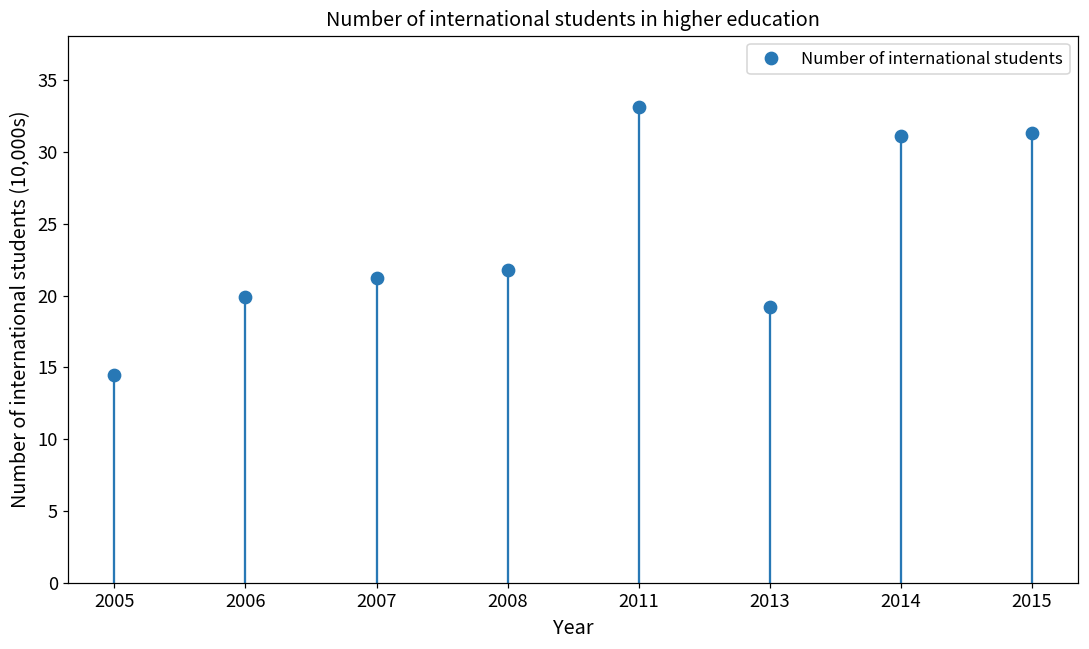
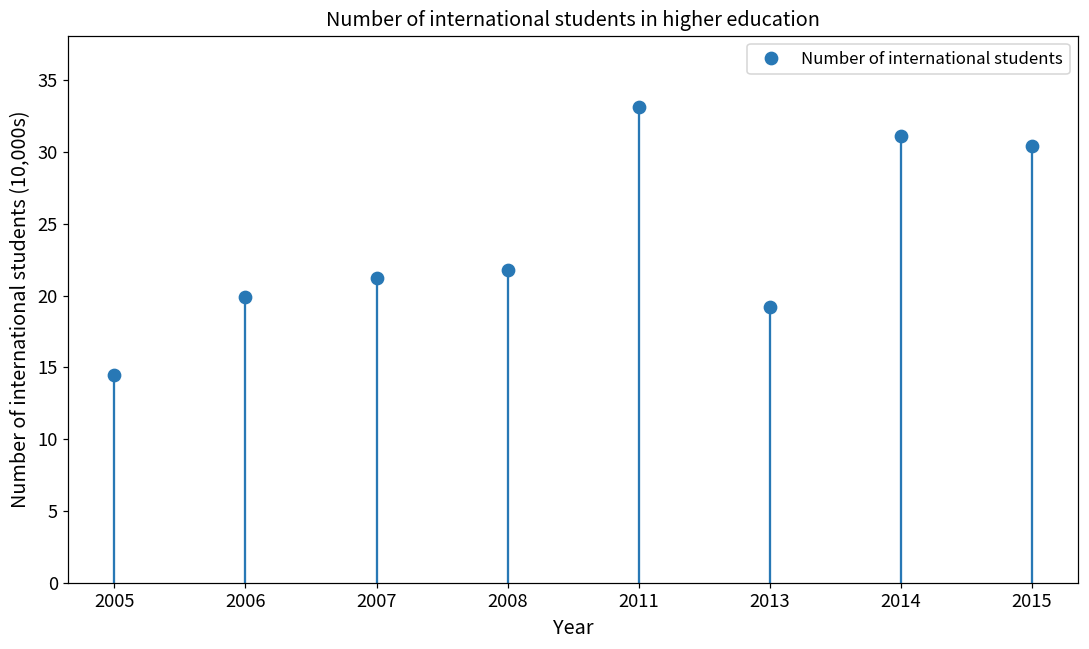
2015: 31.3 -> 30.4
